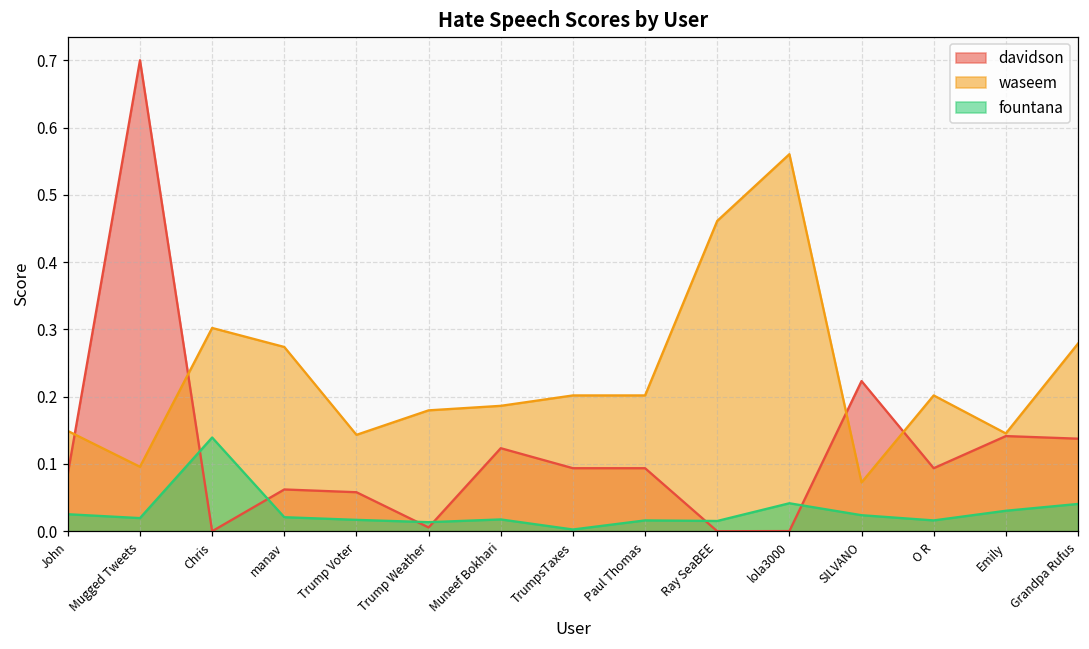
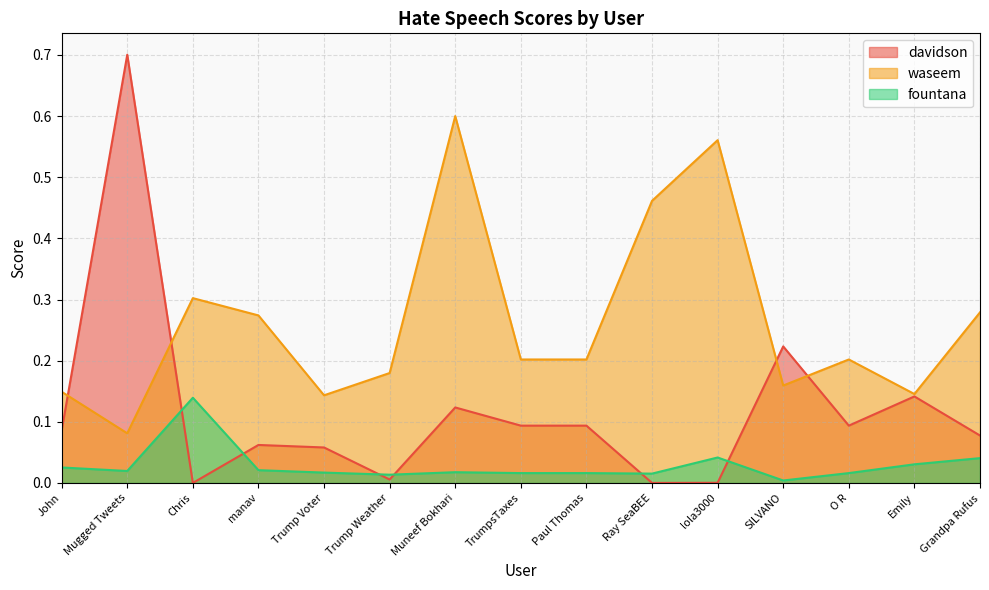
waseem, Mugged Tweets: 0.10 -> 0.08
waseem, Muneef Bokhari: 0.19 -> 0.60
fountana, TrumpsTaxes: 0.00 -> 0.02
waseem, SILVANO: 0.07 -> 0.16
fountana, SILVANO: 0.02 -> 0.00
davidson, Grandpa Rufus: 0.14 -> 0.08
